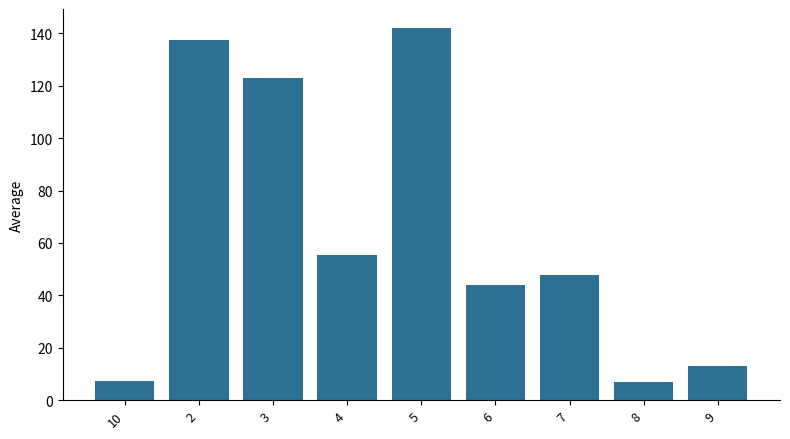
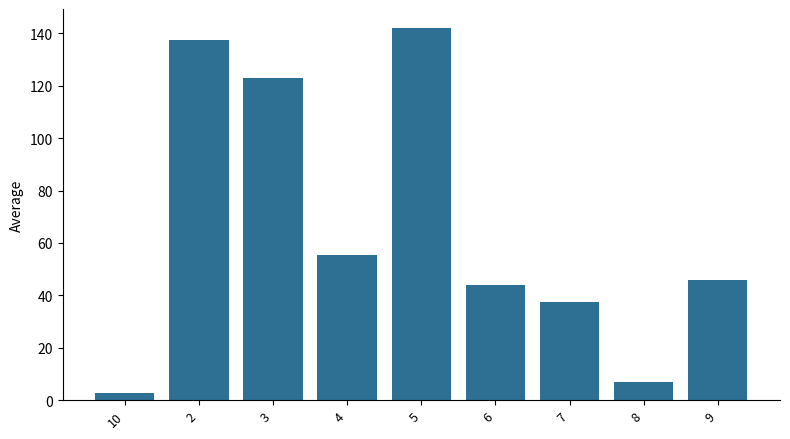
10: 7 -> 3
7: 48 -> 38
9: 13 -> 46
